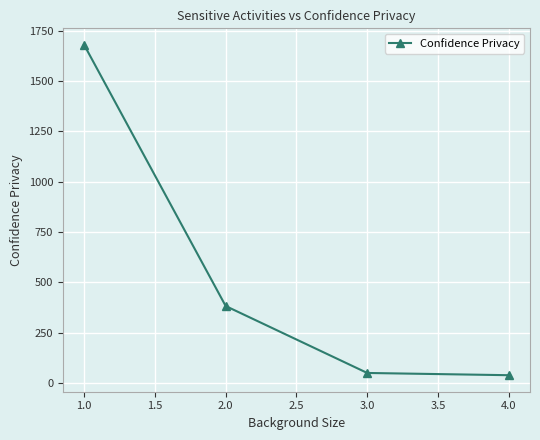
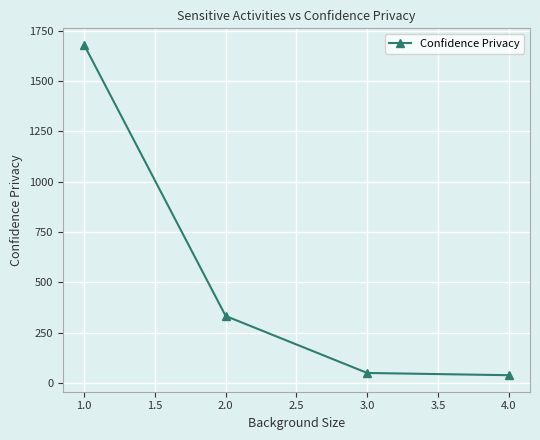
2.0: 380 -> 330
